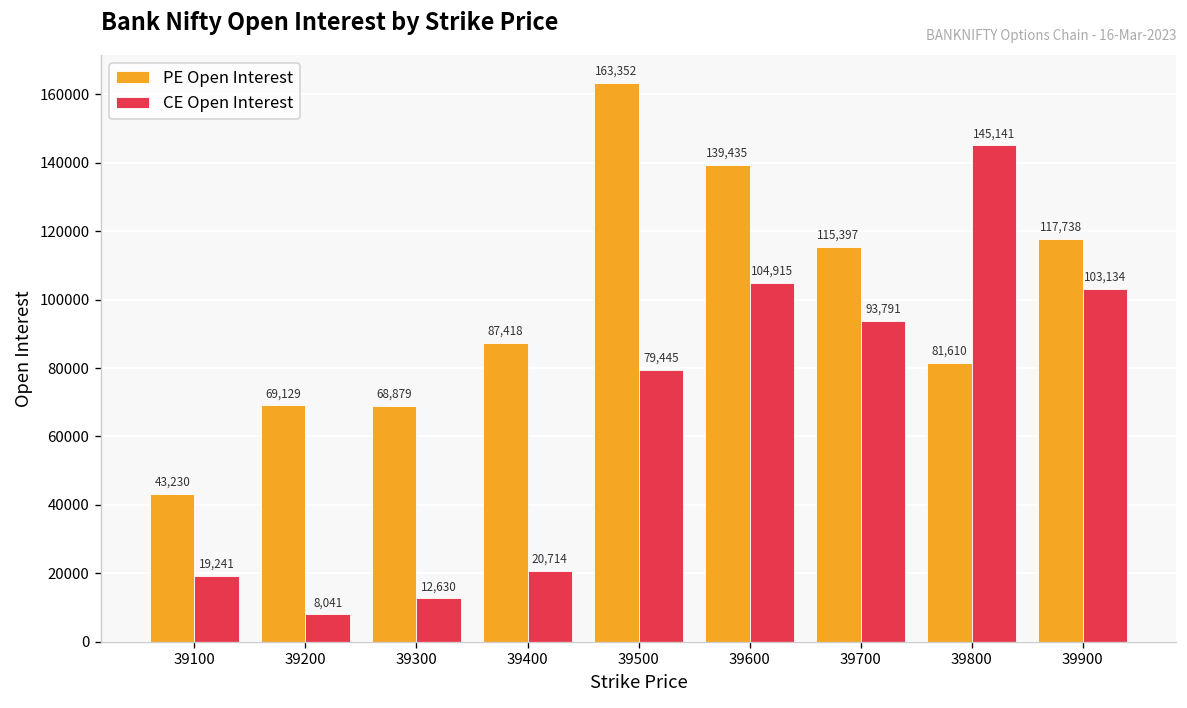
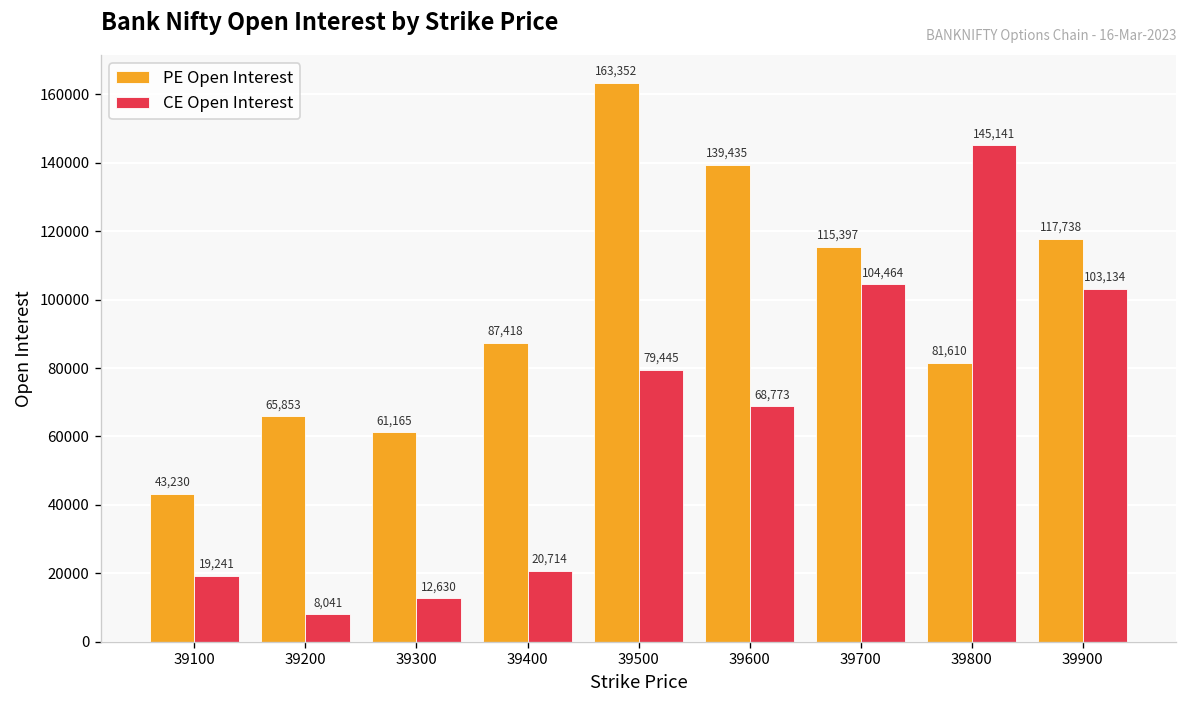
PE Open Interest, 39200: 69,129 -> 65,853
PE Open Interest, 39300: 68,879 -> 61,165
CE Open Interest, 39600: 104,915 -> 68,773
CE Open Interest, 39700: 93,791 -> 104,464
